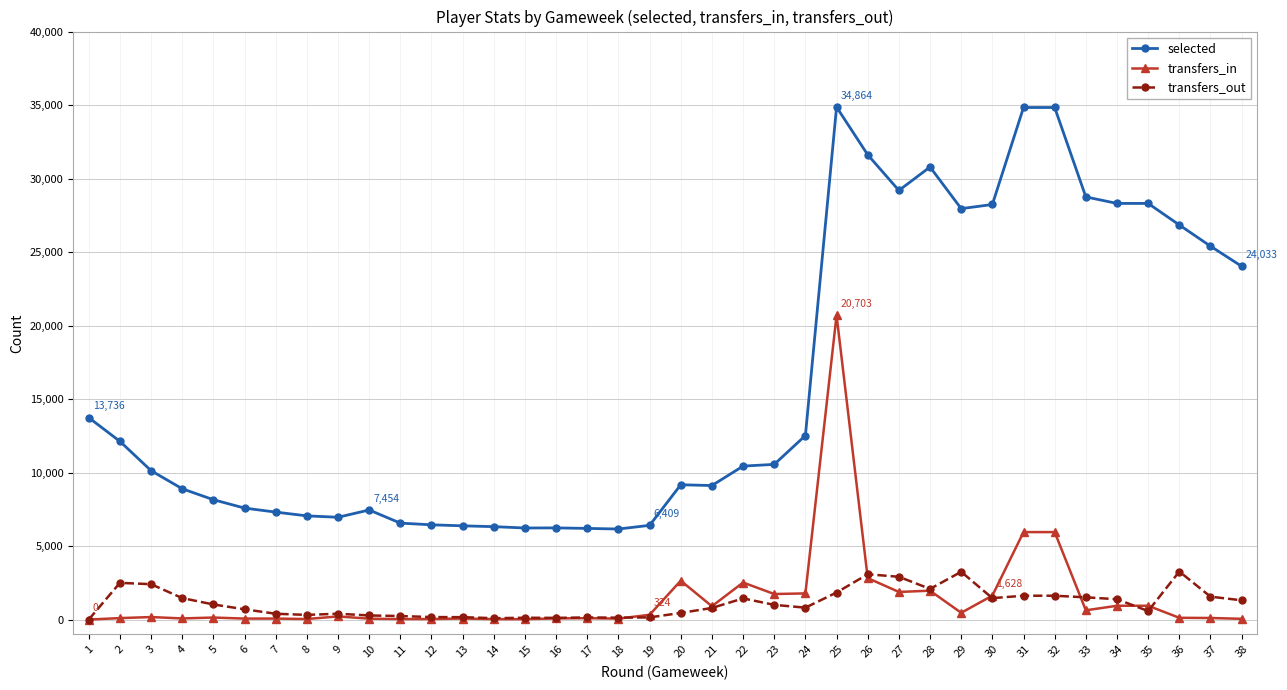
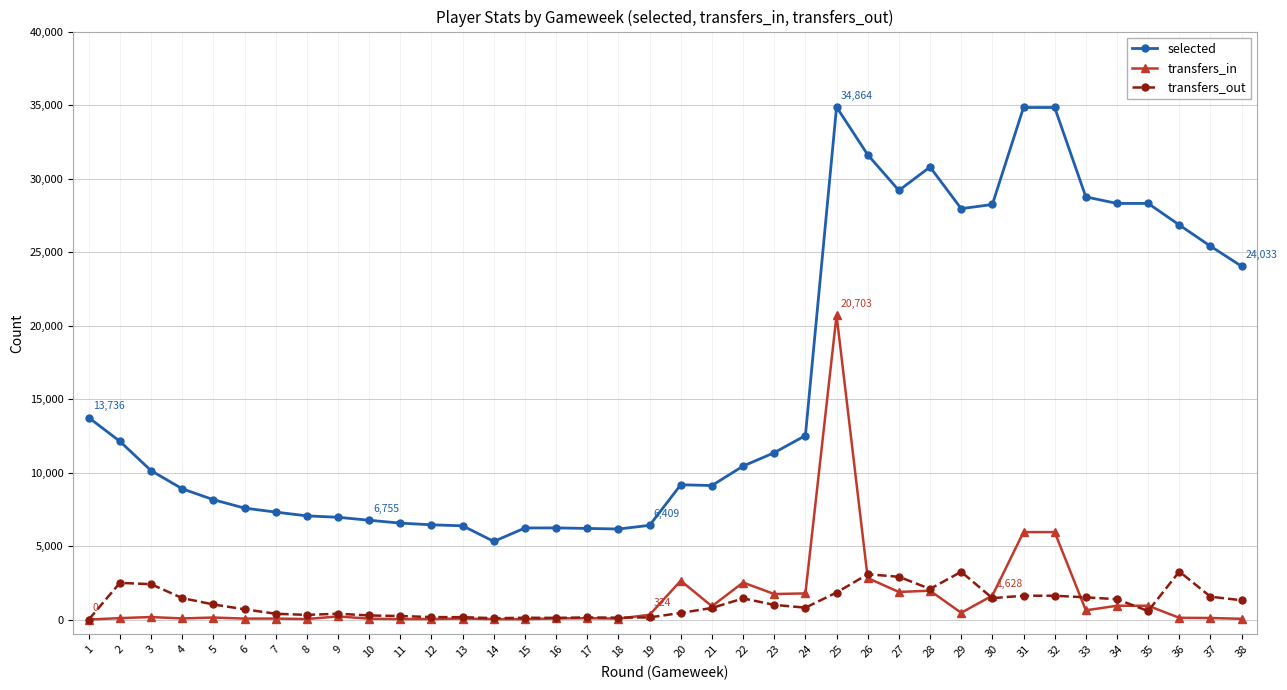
selected, 10: 7,454 -> 6,755
selected, 14: 6,300 -> 5,300
selected, 23: 10,600 -> 11,400
